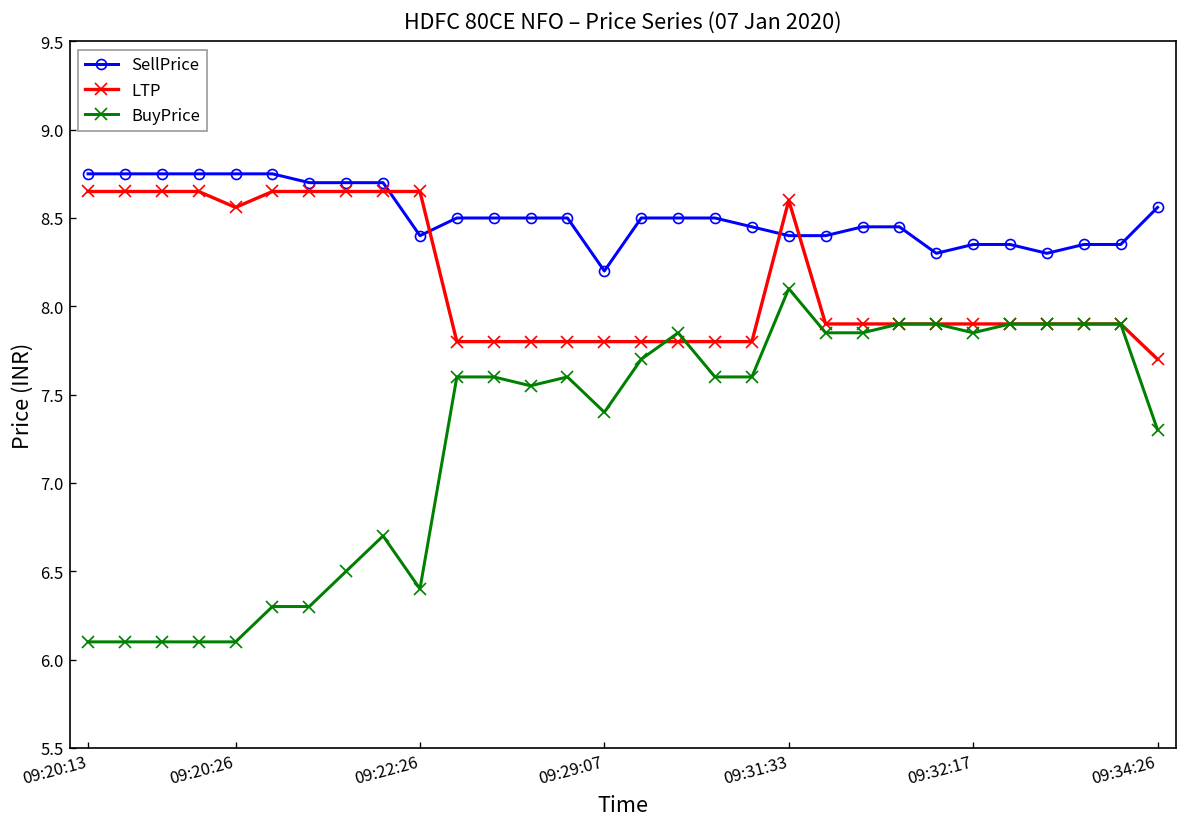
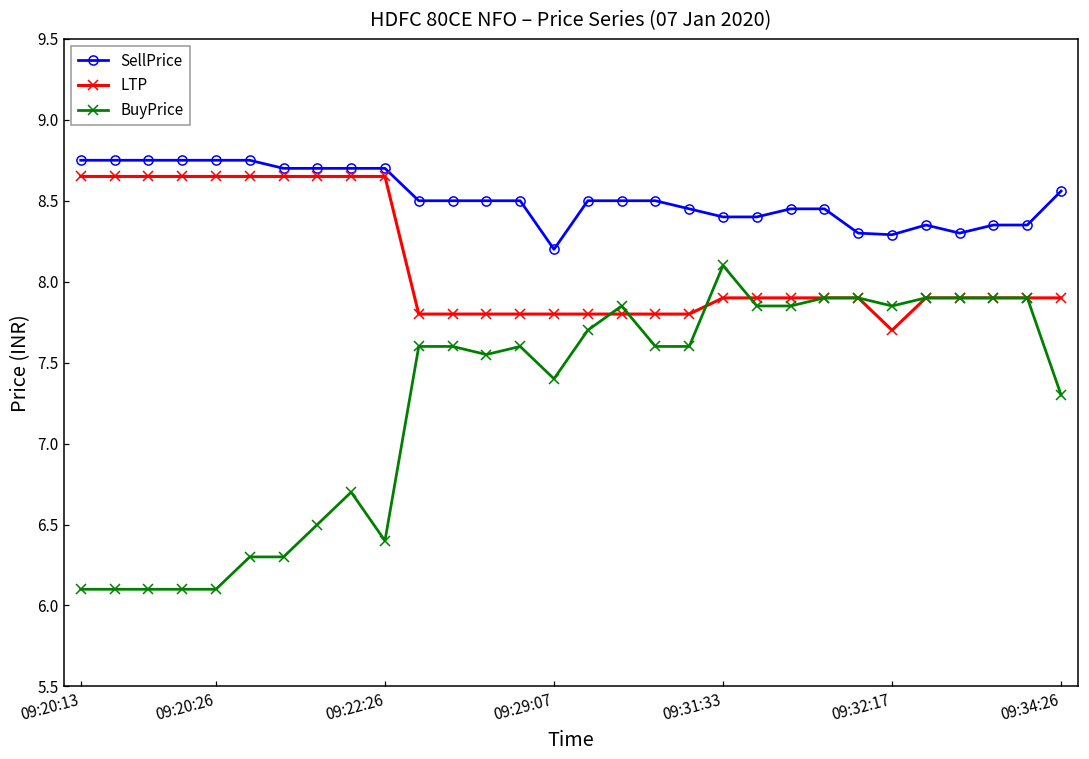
LTP, 09:20:26: 8.56 -> 8.65
SellPrice, 09:22:26: 8.4 -> 8.7
LTP, 09:31:33: 8.6 -> 7.9
SellPrice, 09:32:17: 8.35 -> 8.29
LTP, 09:32:17: 7.9 -> 7.7
LTP, 09:34:26: 7.7 -> 7.9
